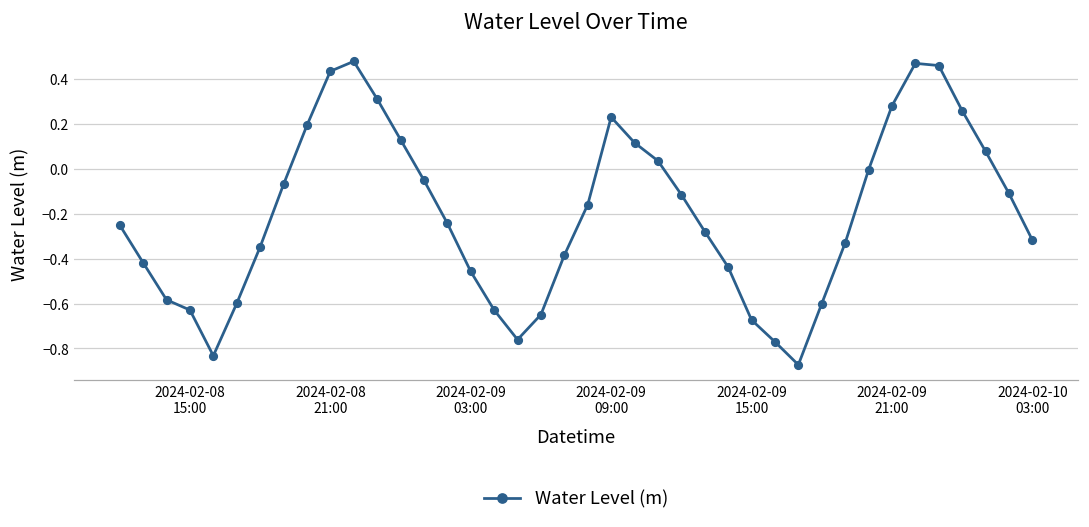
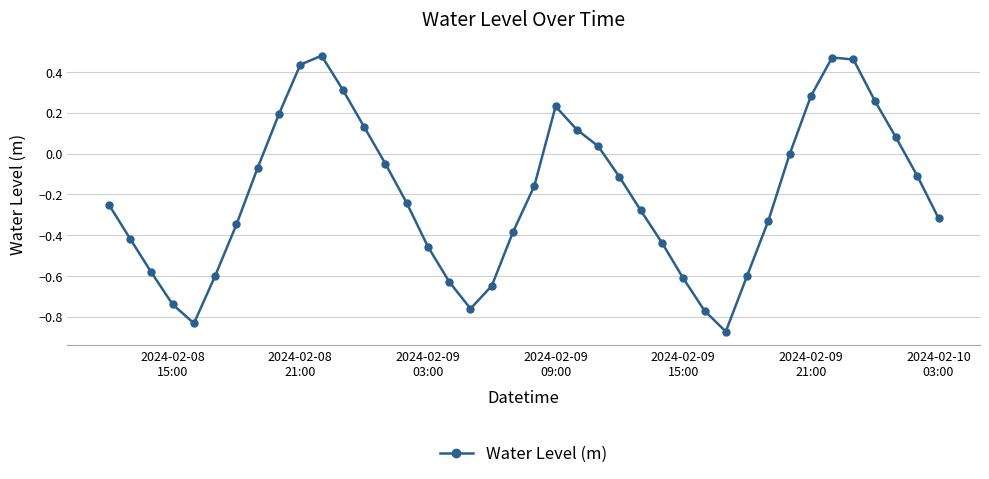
2024-02-08 15:00: -0.63 -> -0.74
2024-02-09 15:00: -0.67 -> -0.61
